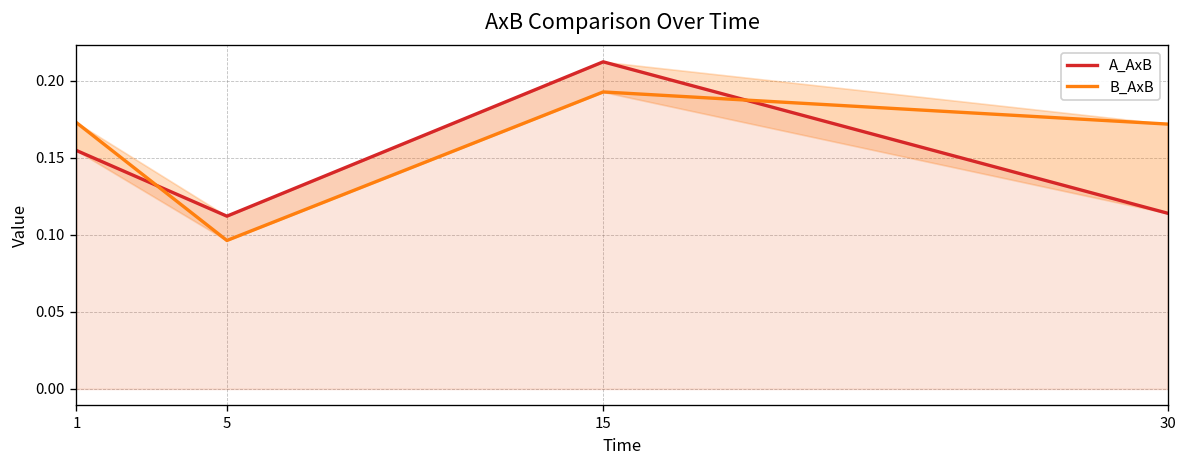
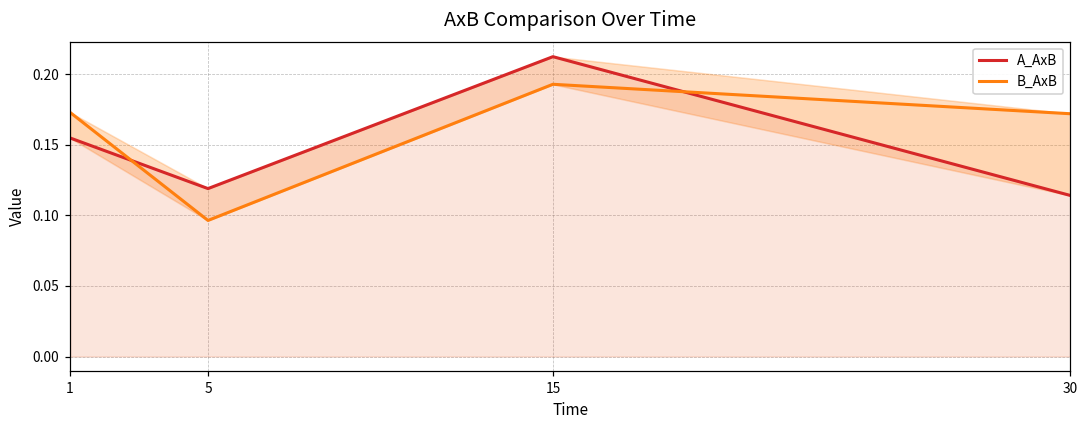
A_AxB, 5: 0.112 -> 0.119
